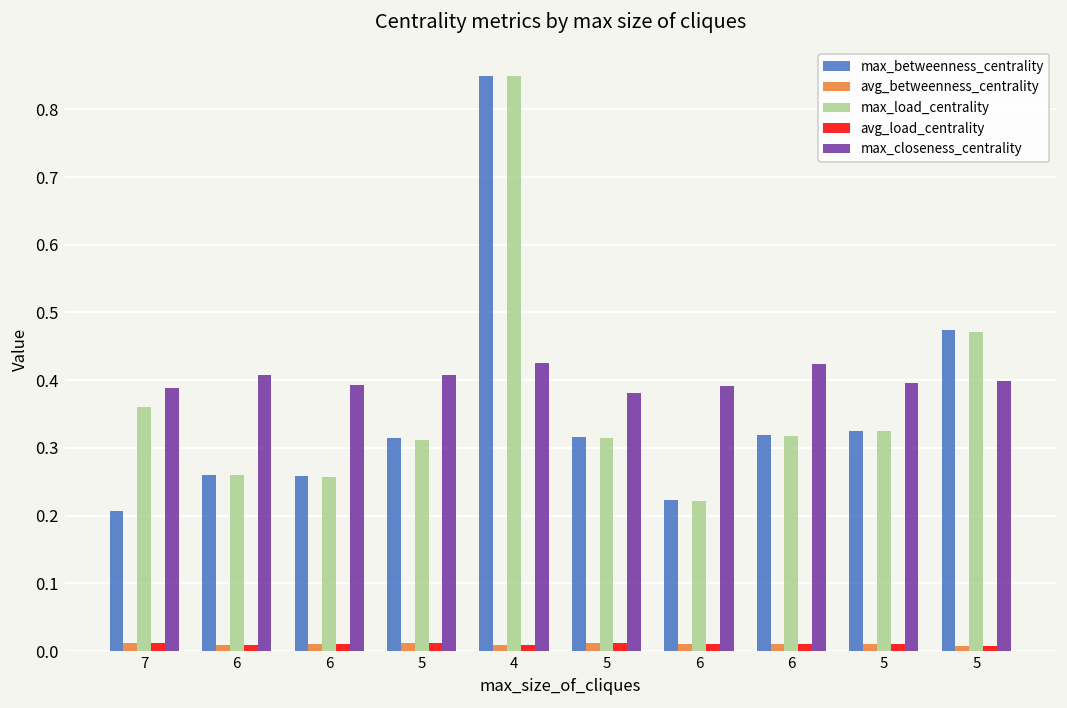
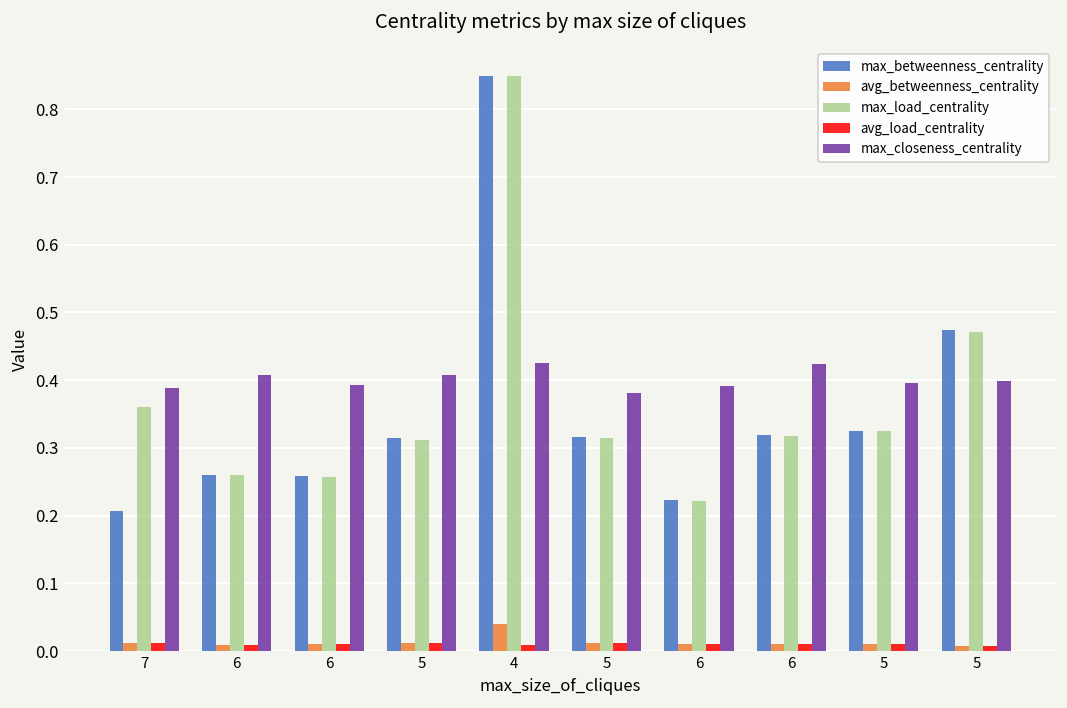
avg_betweenness_centrality, 4: 0.01 -> 0.04
